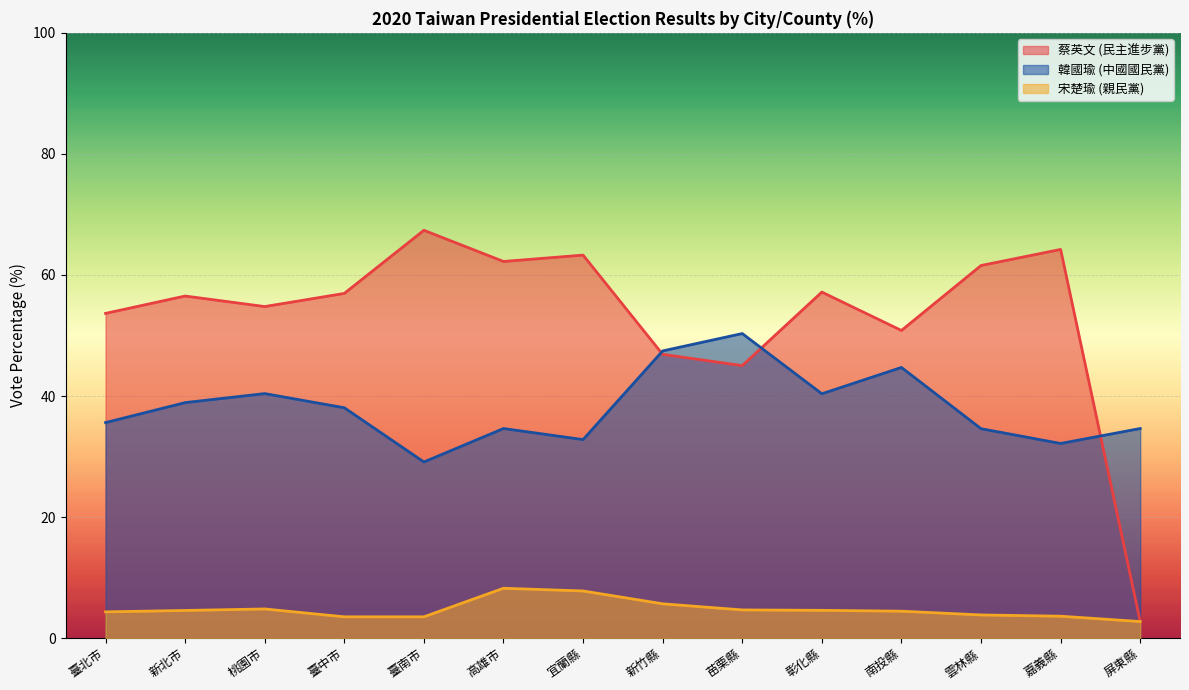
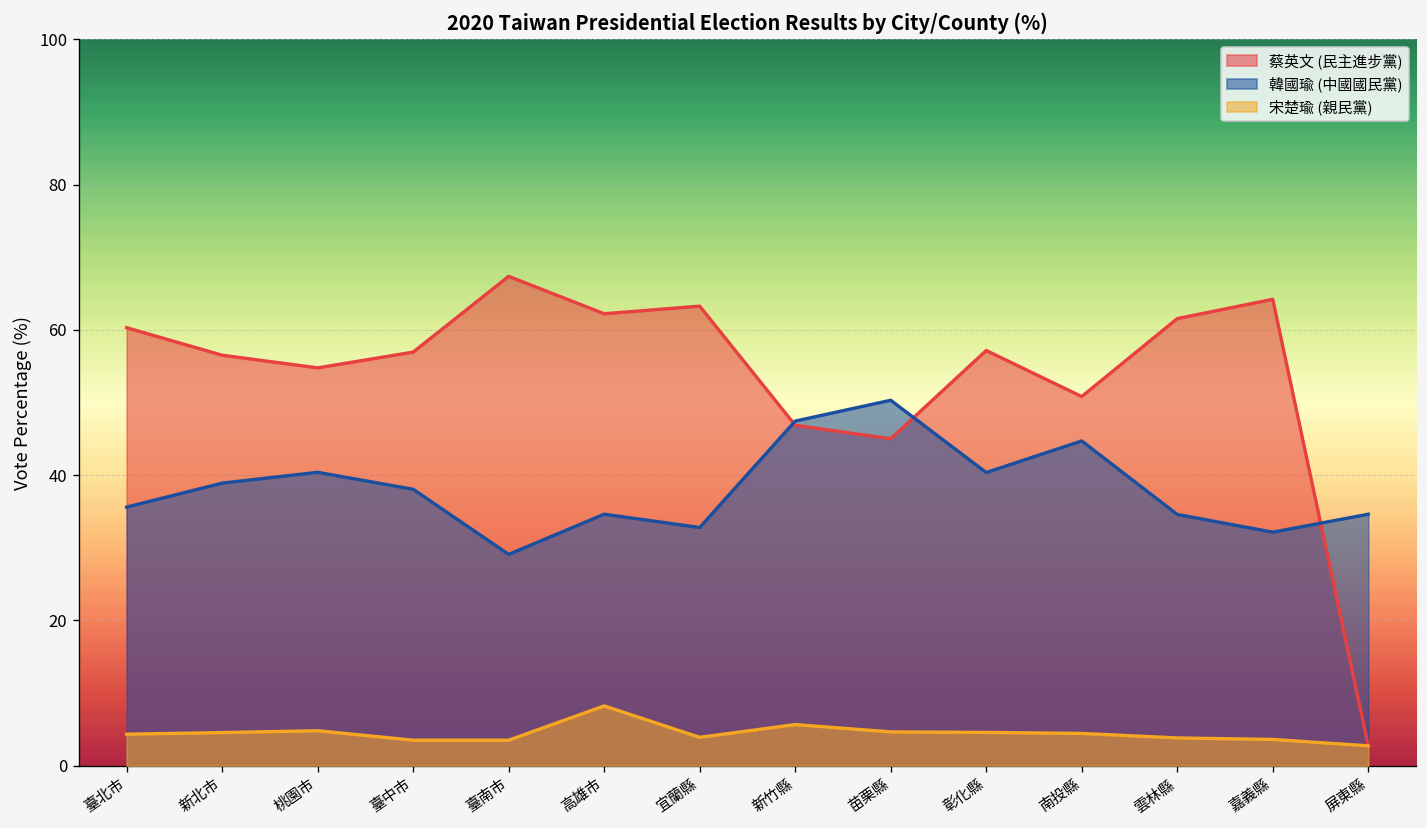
蔡英文 (民主進步黨), 臺北市: 54 -> 60
宋楚瑜 (親民黨), 宜蘭縣: 8 -> 4
